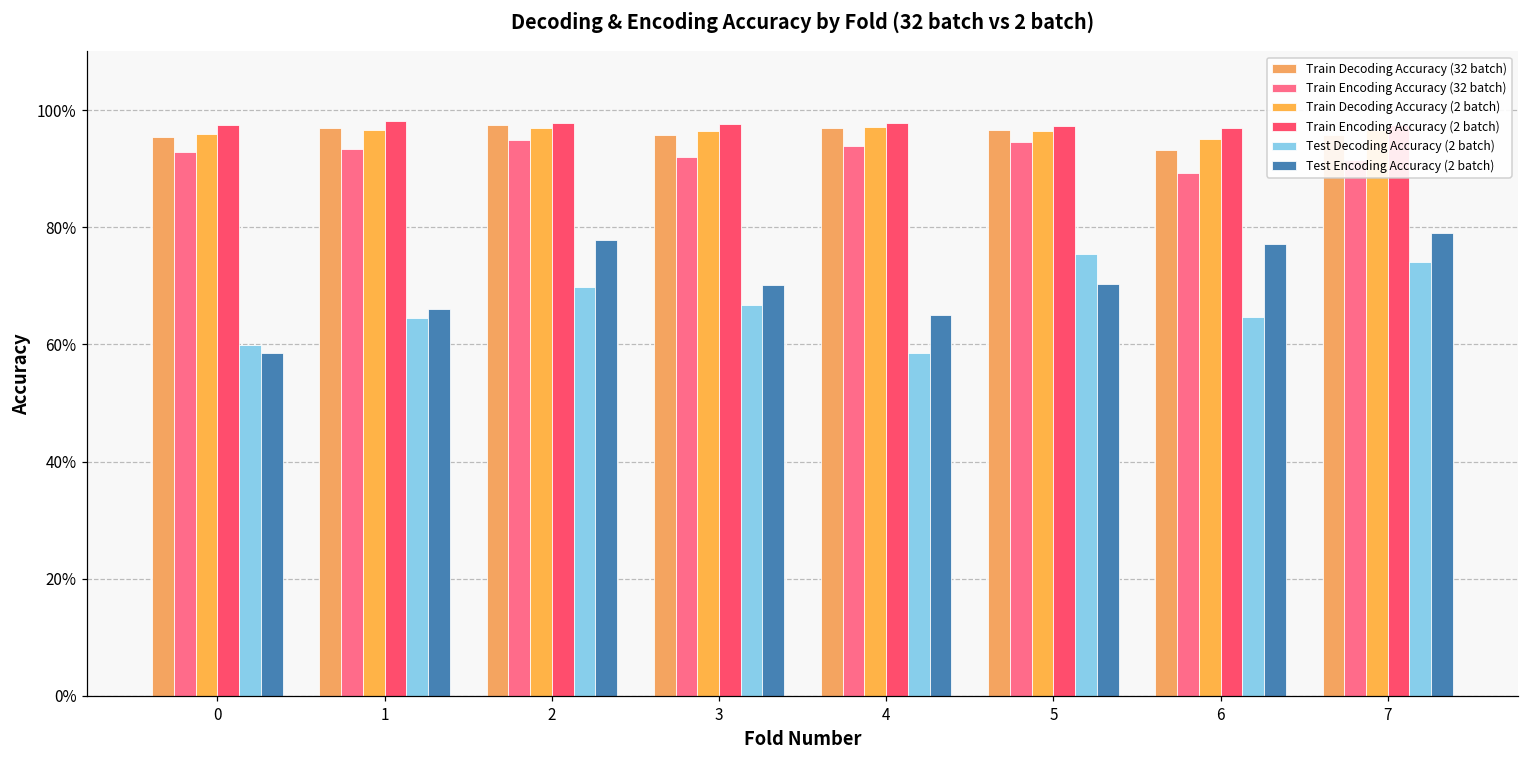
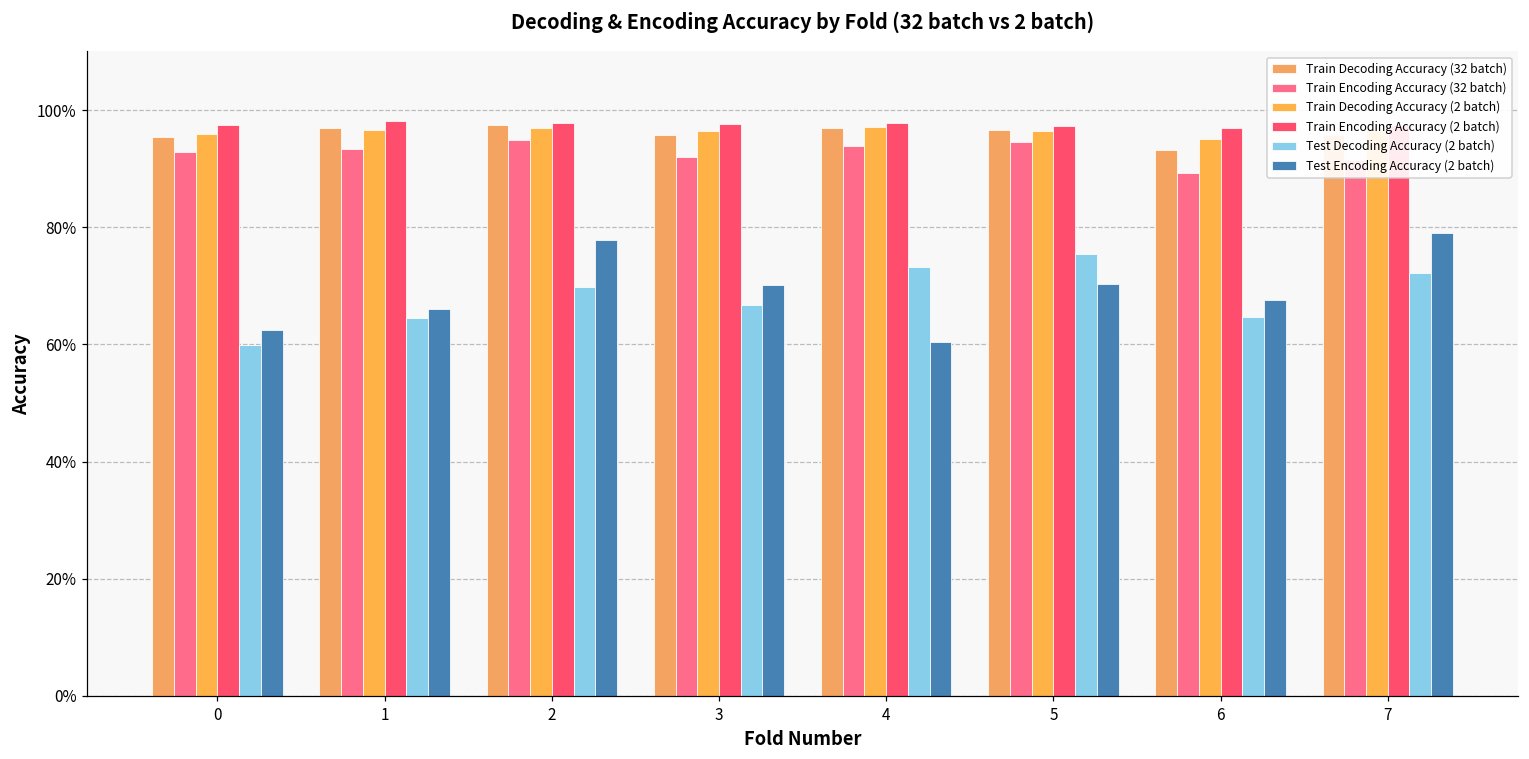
Test Encoding Accuracy (2 batch), 0: 59% -> 62%
Test Decoding Accuracy (2 batch), 4: 58% -> 73%
Test Encoding Accuracy (2 batch), 4: 65% -> 60%
Test Encoding Accuracy (2 batch), 6: 77% -> 68%
Test Decoding Accuracy (2 batch), 7: 74% -> 72%
